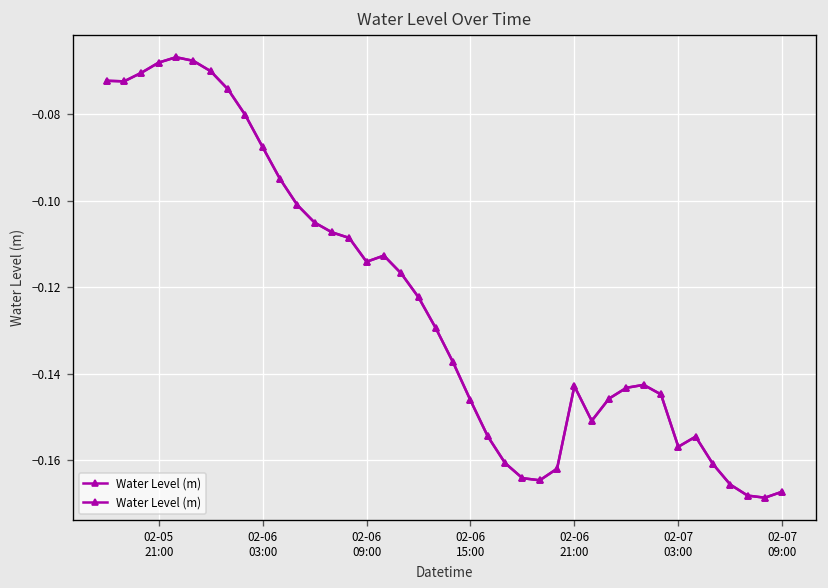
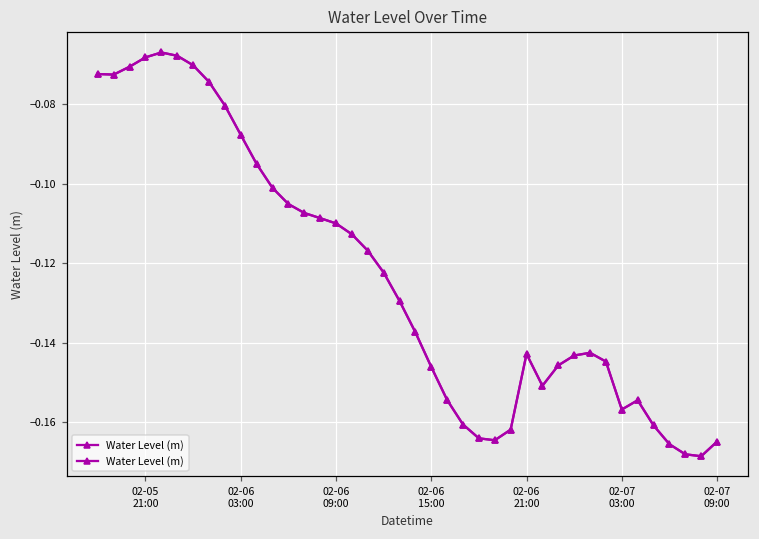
02-06 09:00: -0.114 -> -0.110
02-07 09:00: -0.167 -> -0.165
